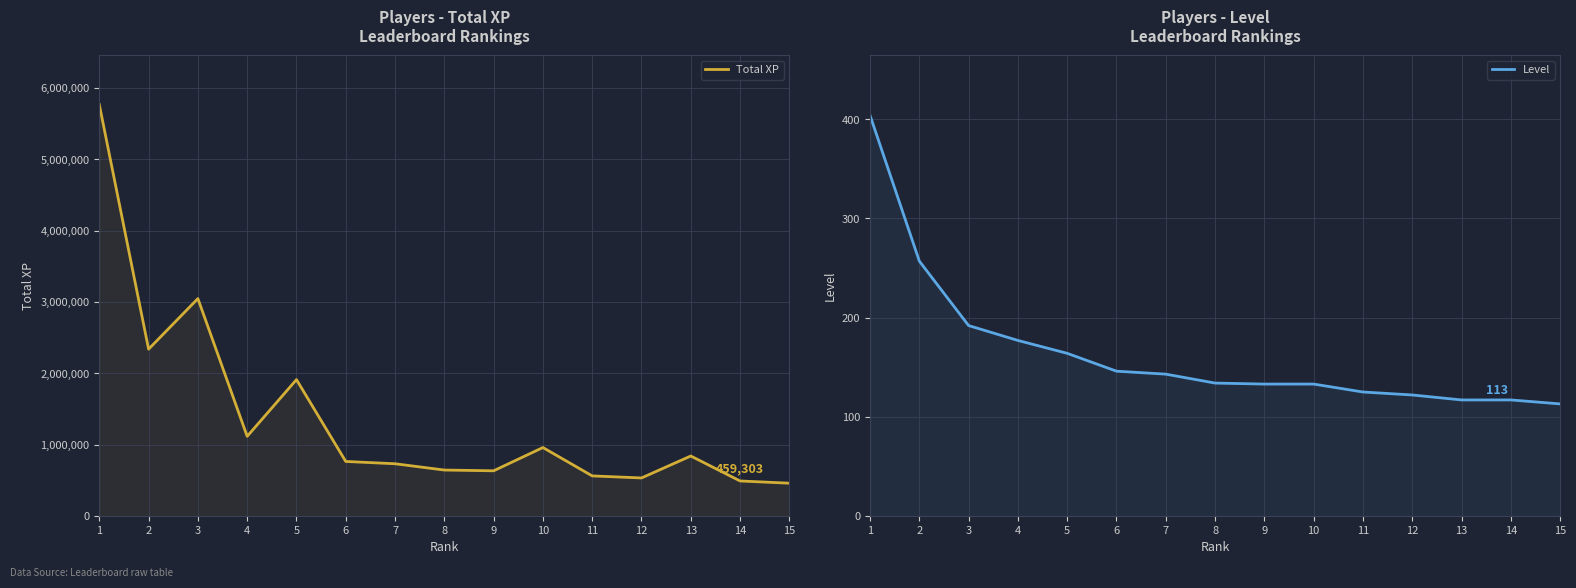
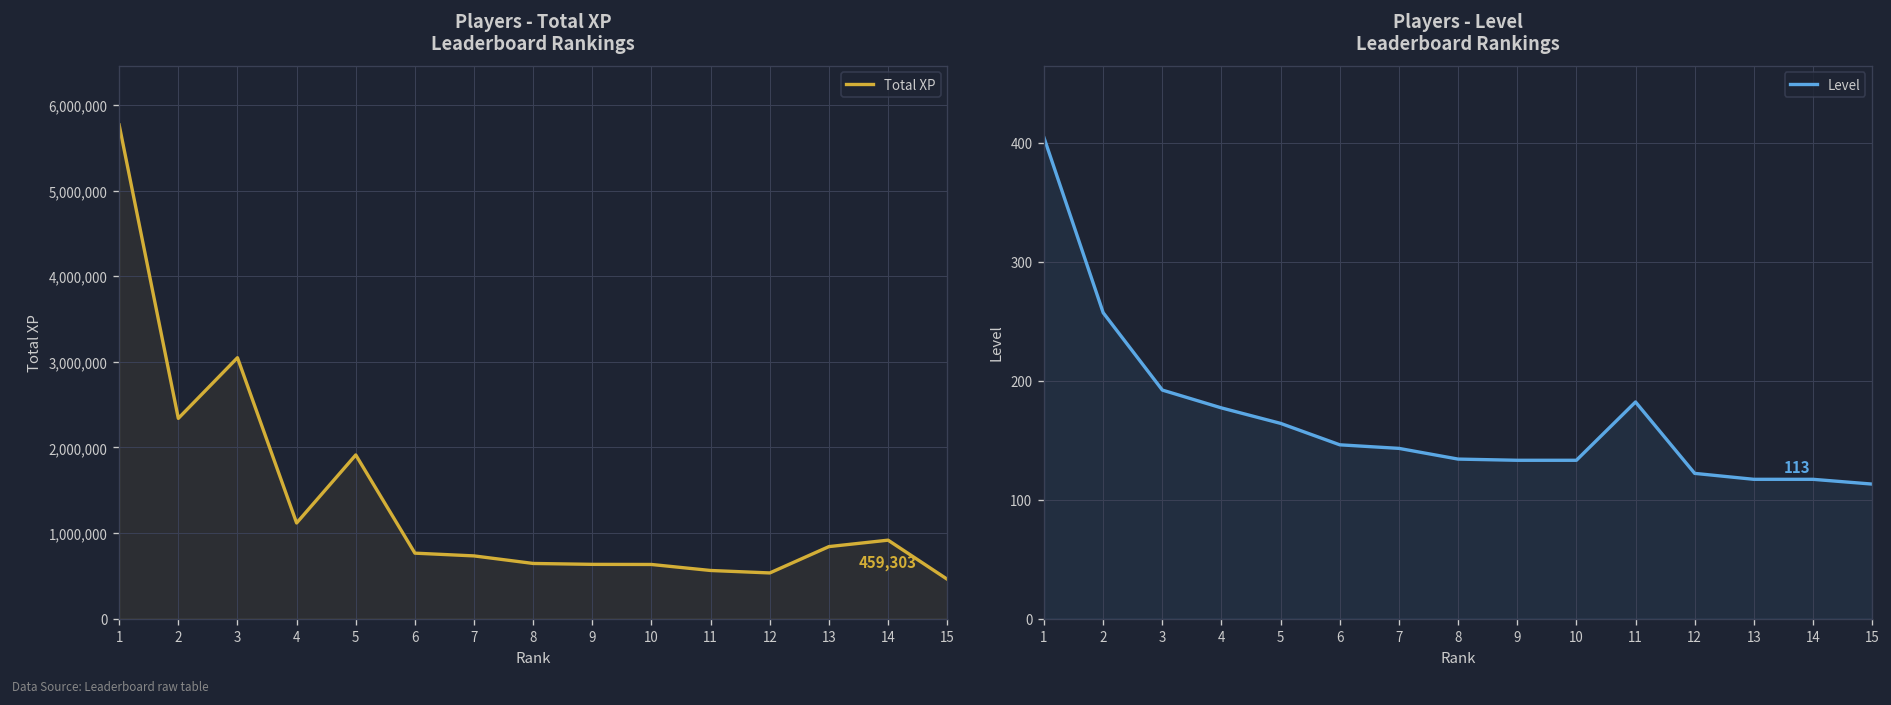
Players - Total XP Leaderboard Rankings, 10: 1,000,000 -> 600,000
Players - Total XP Leaderboard Rankings, 14: 500,000 -> 900,000
Players - Level Leaderboard Rankings, 11: 130 -> 180
